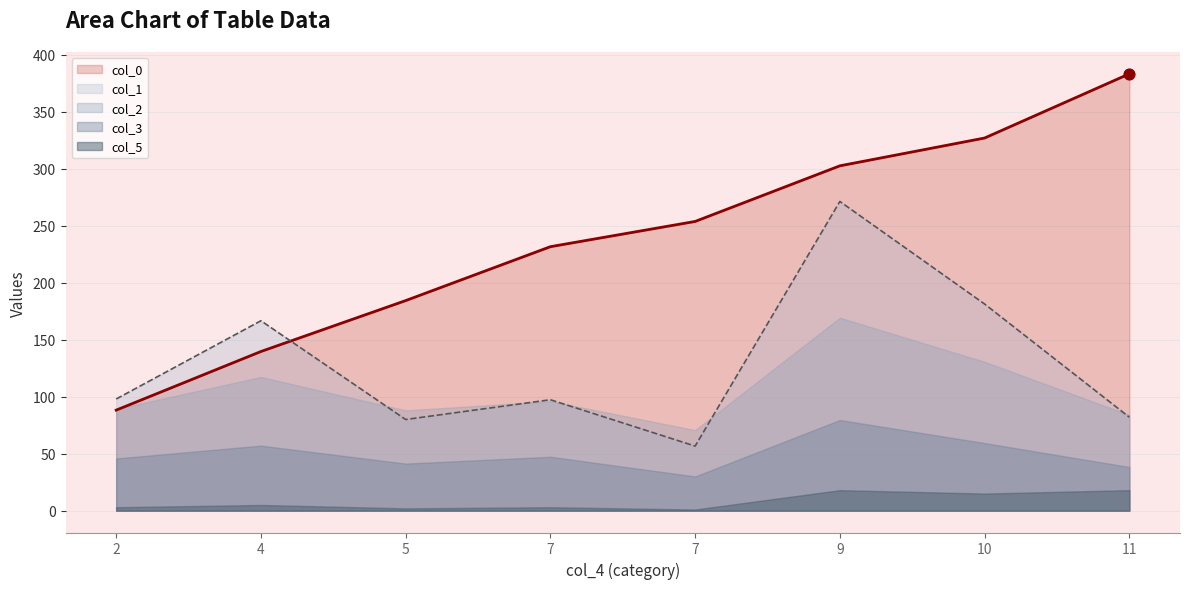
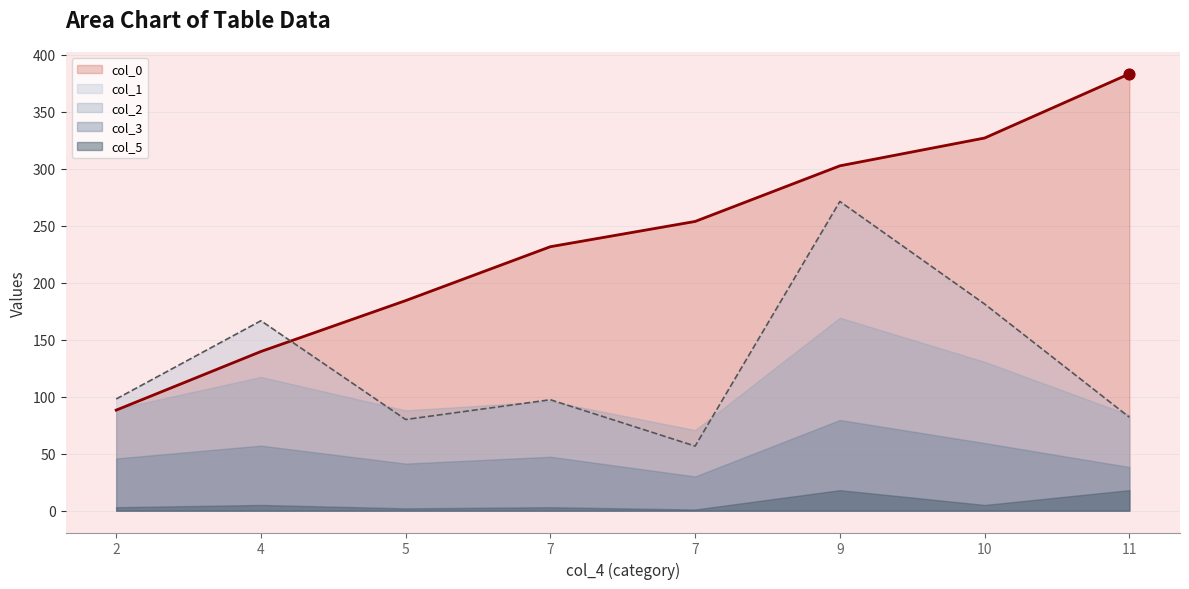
col_5, 10: 15 -> 5
